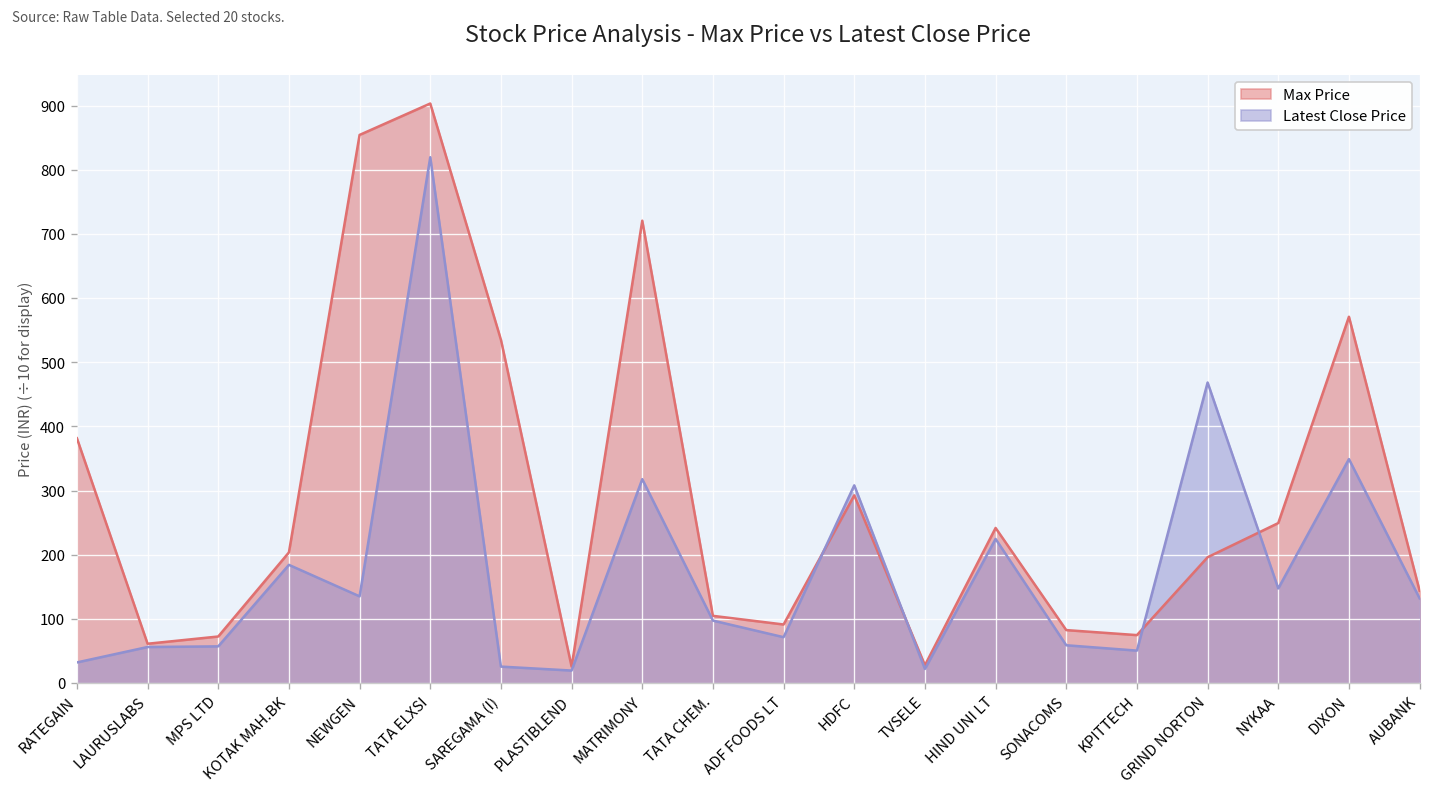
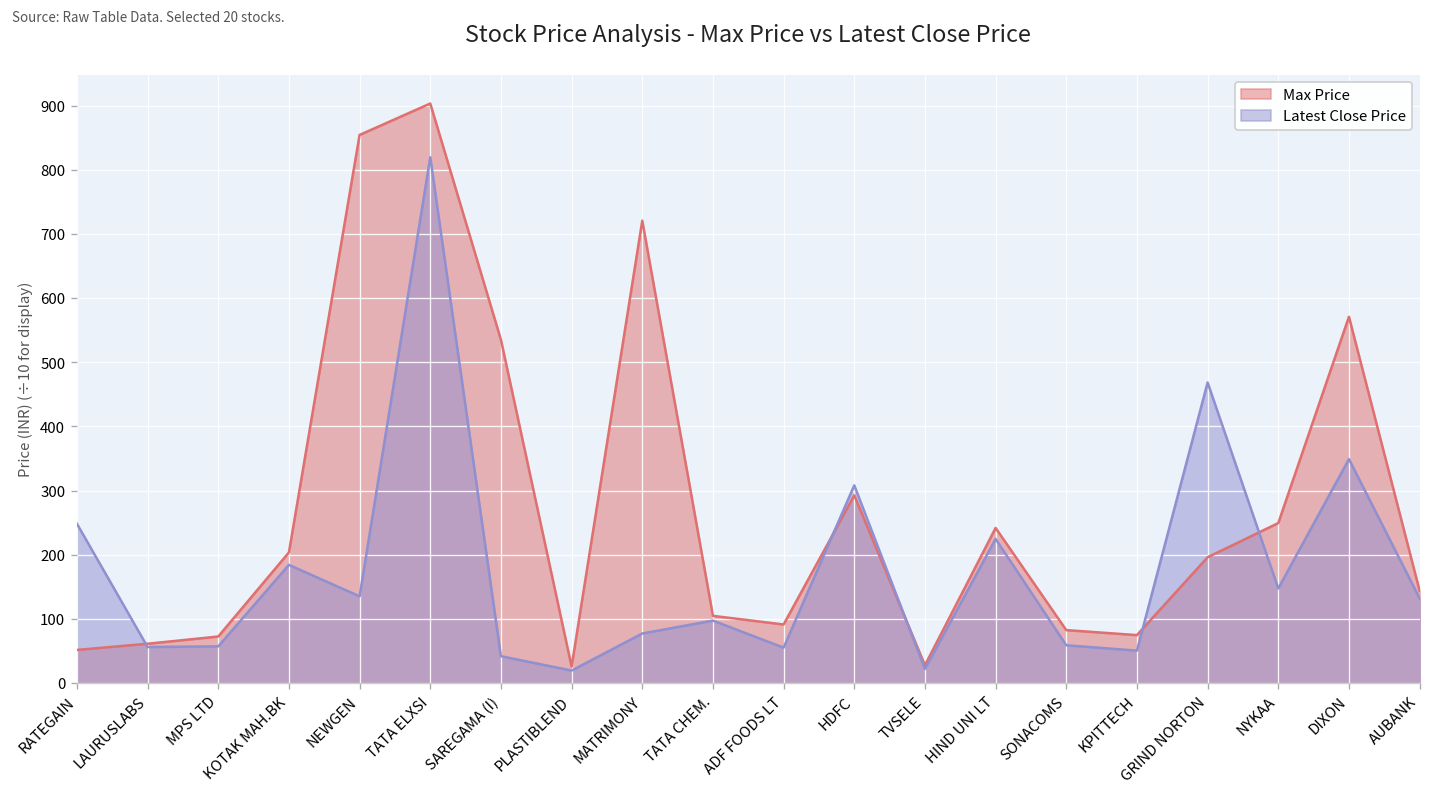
Max Price, RATEGAIN: 380 -> 50
Latest Close Price, RATEGAIN: 30 -> 250
Latest Close Price, SAREGAMA (I): 30 -> 40
Latest Close Price, MATRIMONY: 320 -> 80
Latest Close Price, ADF FOODS LT: 70 -> 60
